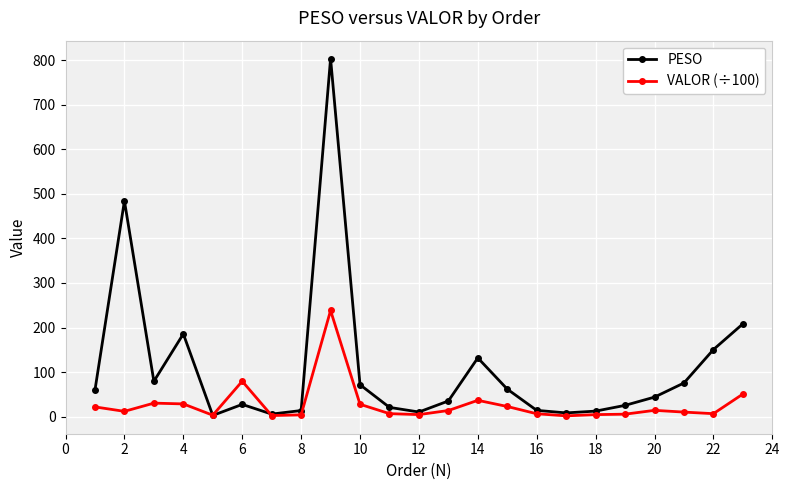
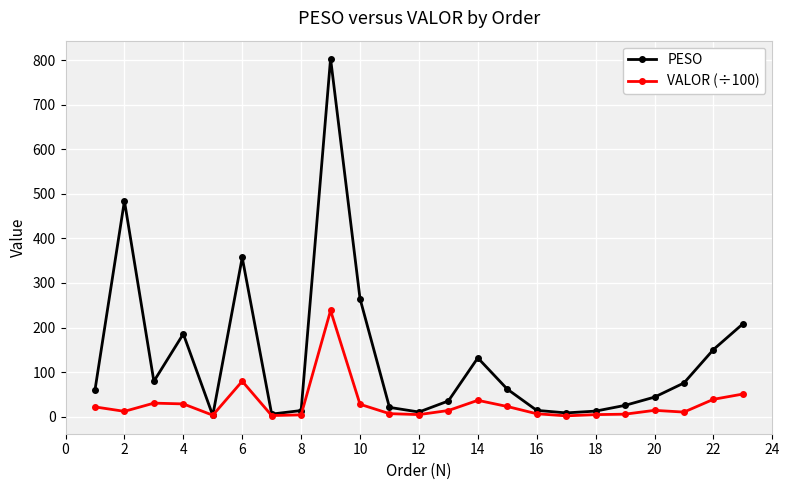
PESO, 6: 30 -> 360
PESO, 10: 70 -> 260
VALOR (÷100), 22: 10 -> 40
